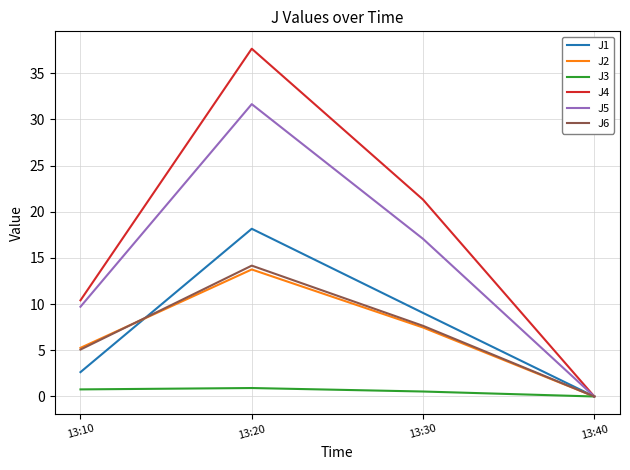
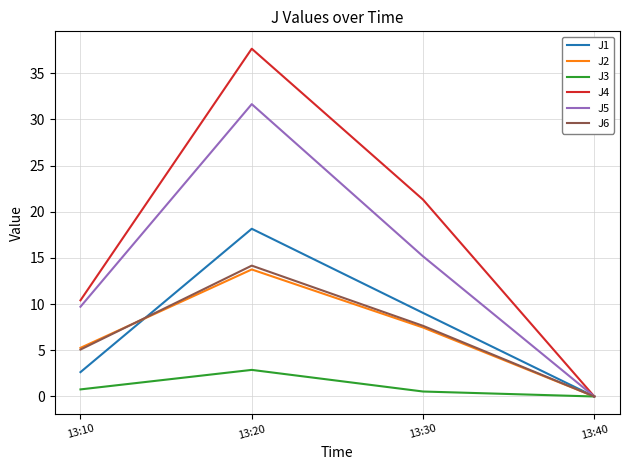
J3, 13:20: 1 -> 3
J5, 13:30: 17 -> 15
